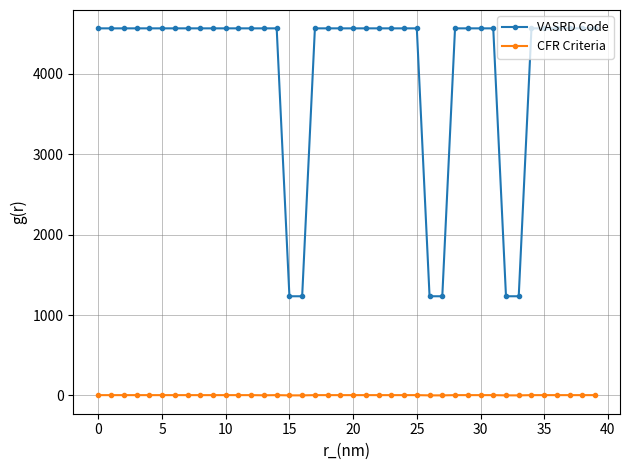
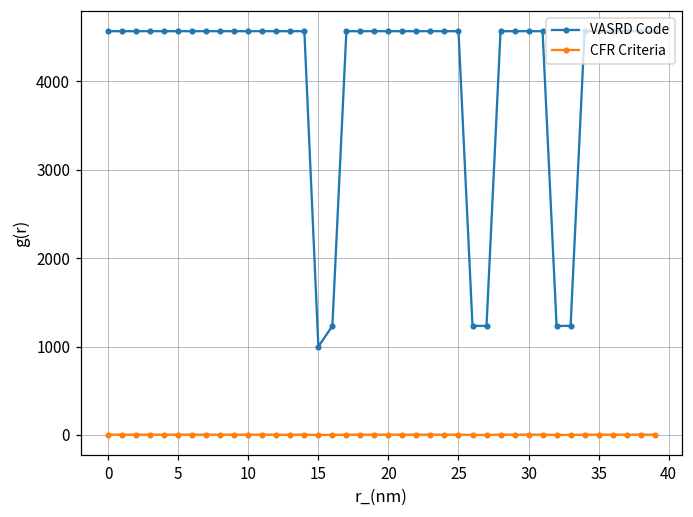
VASRD Code, 15: 1200 -> 1000
